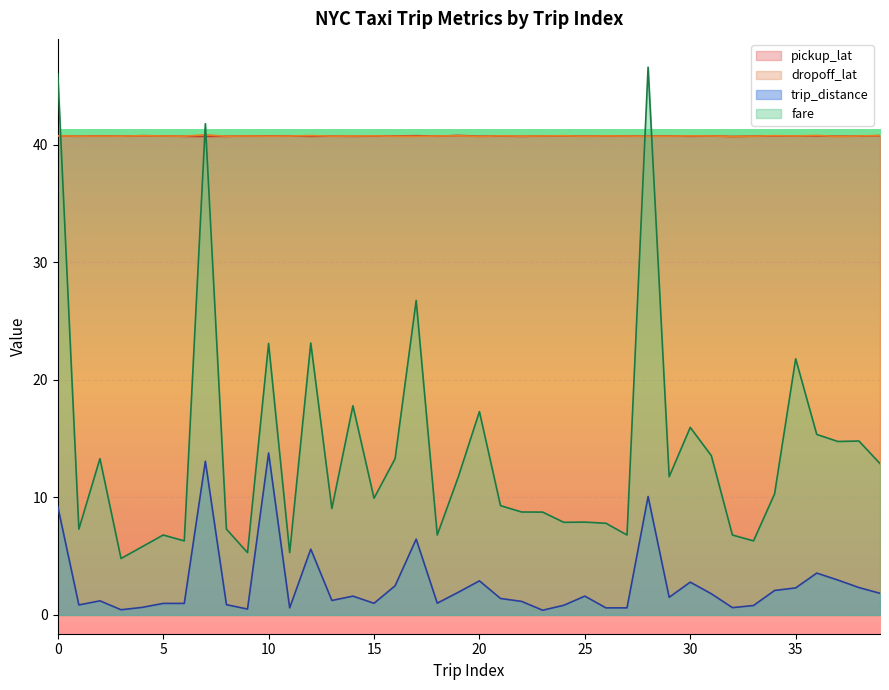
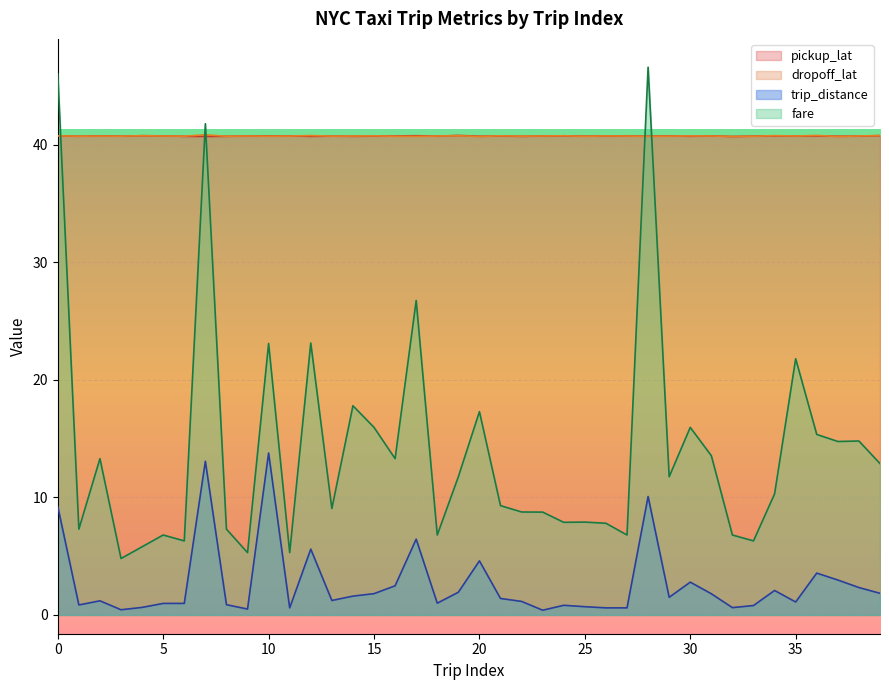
trip_distance, 15: 1.0 -> 1.8
fare, 15: 9.9 -> 16.0
trip_distance, 20: 2.9 -> 4.6
trip_distance, 25: 1.6 -> 0.7
trip_distance, 35: 2.3 -> 1.1
